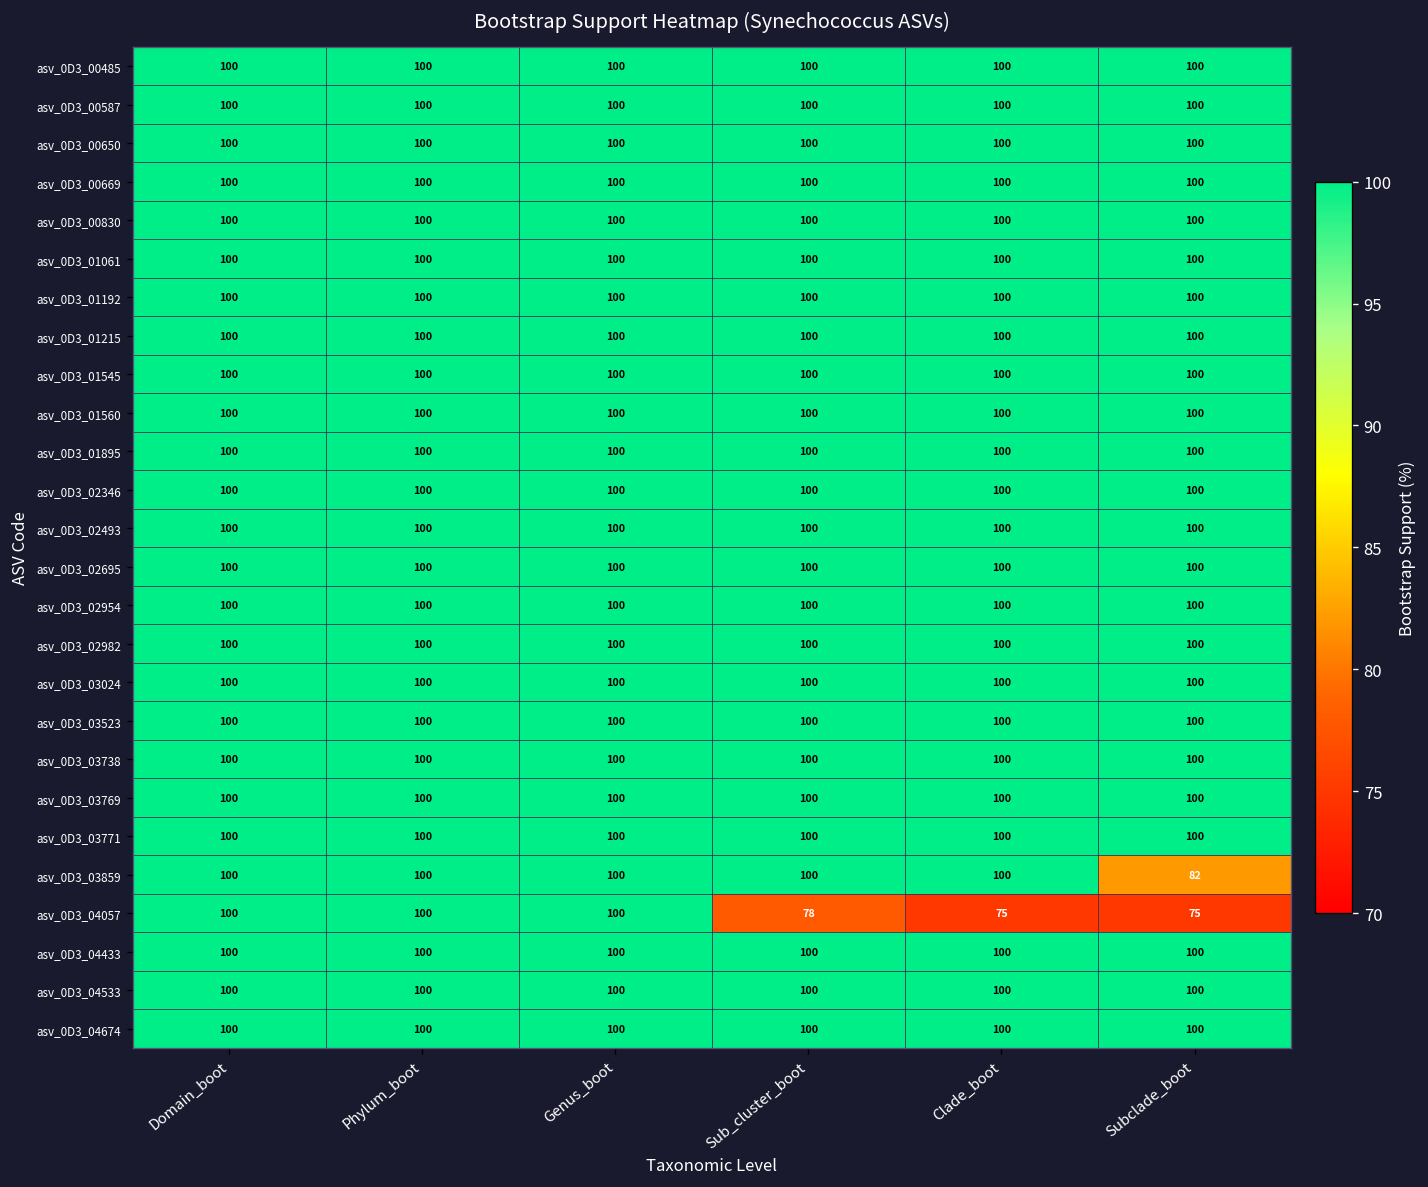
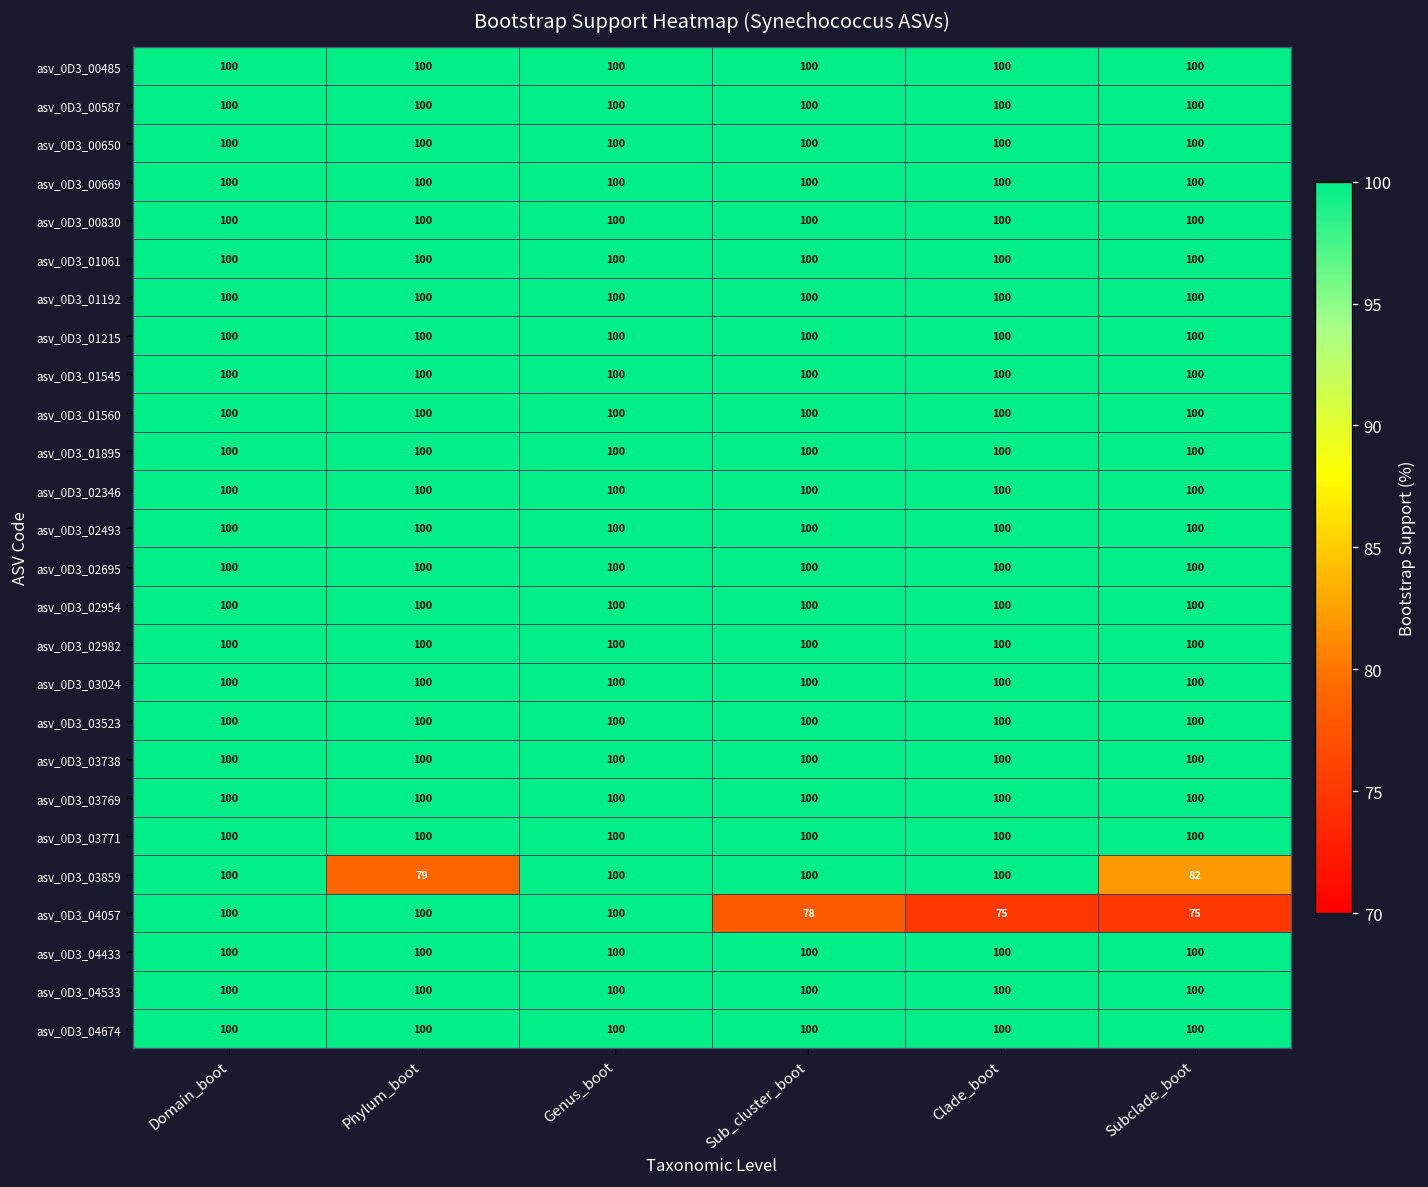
asv_0D3_03859, Phylum_boot: 100 -> 79
